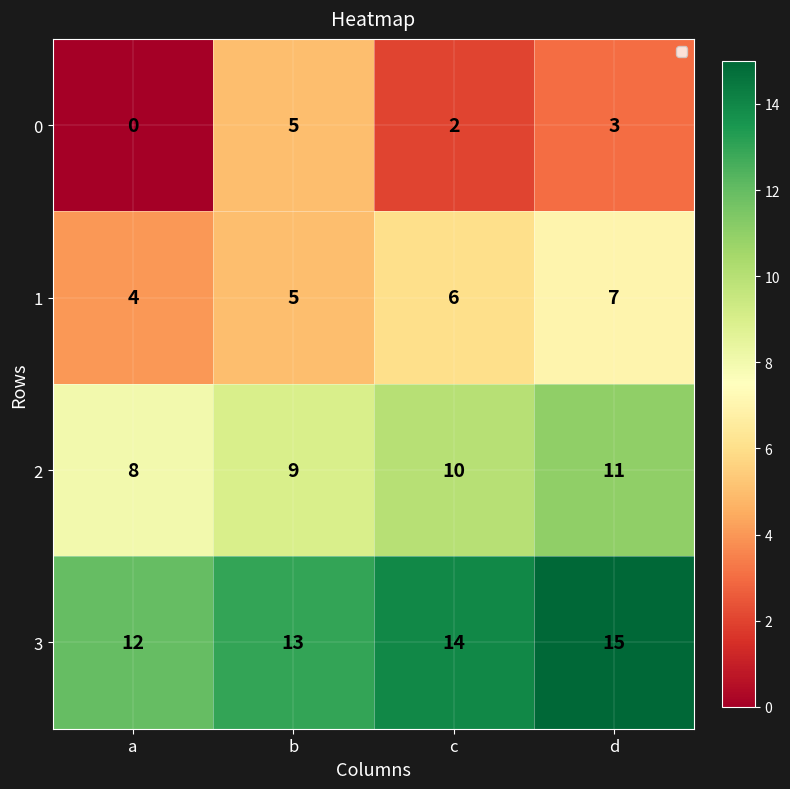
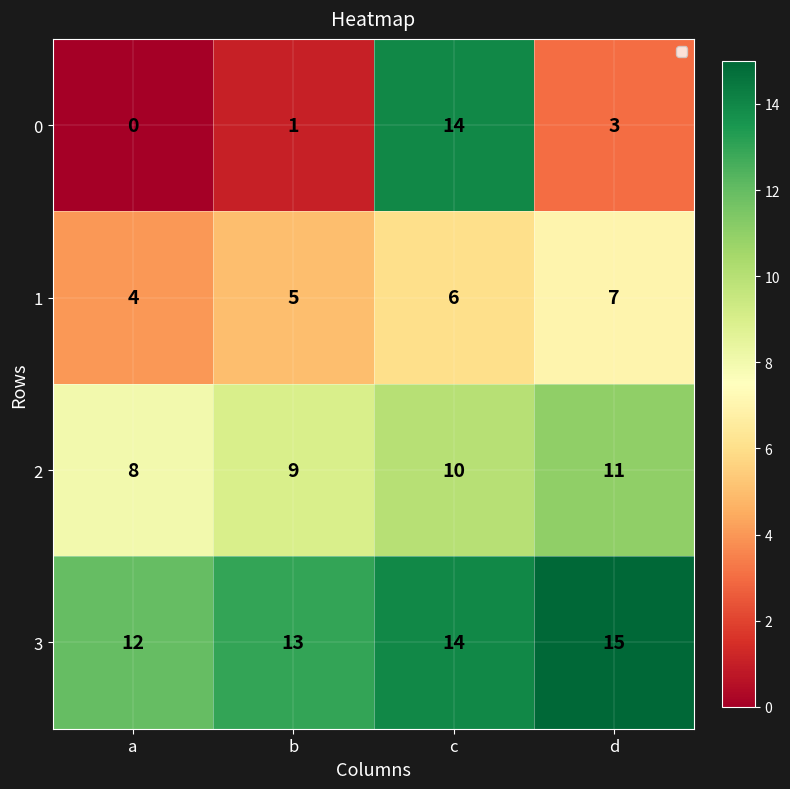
0, b: 5 -> 1
0, c: 2 -> 14
